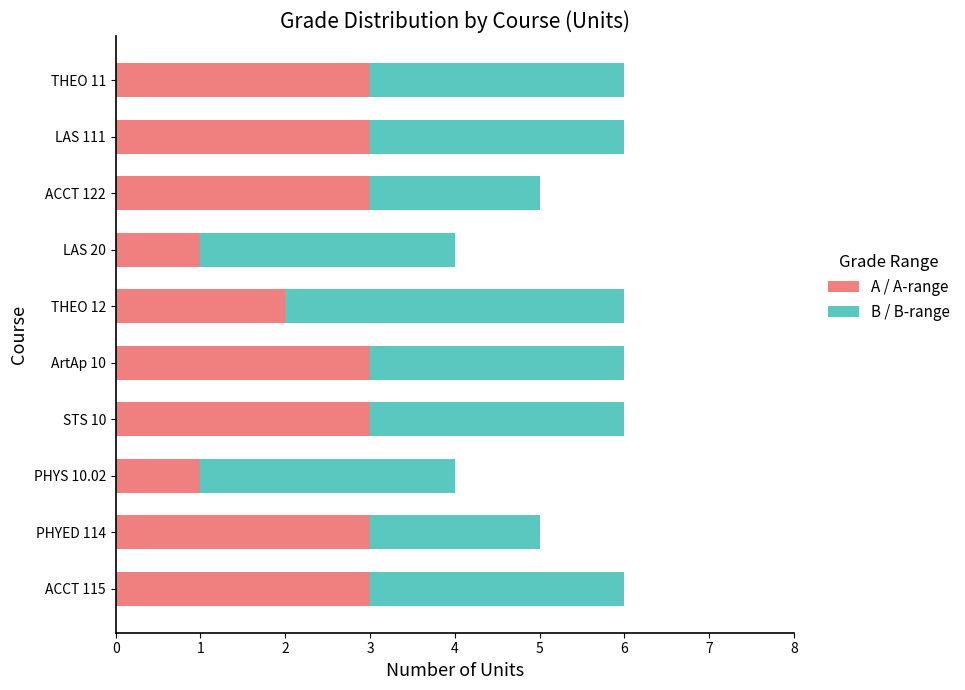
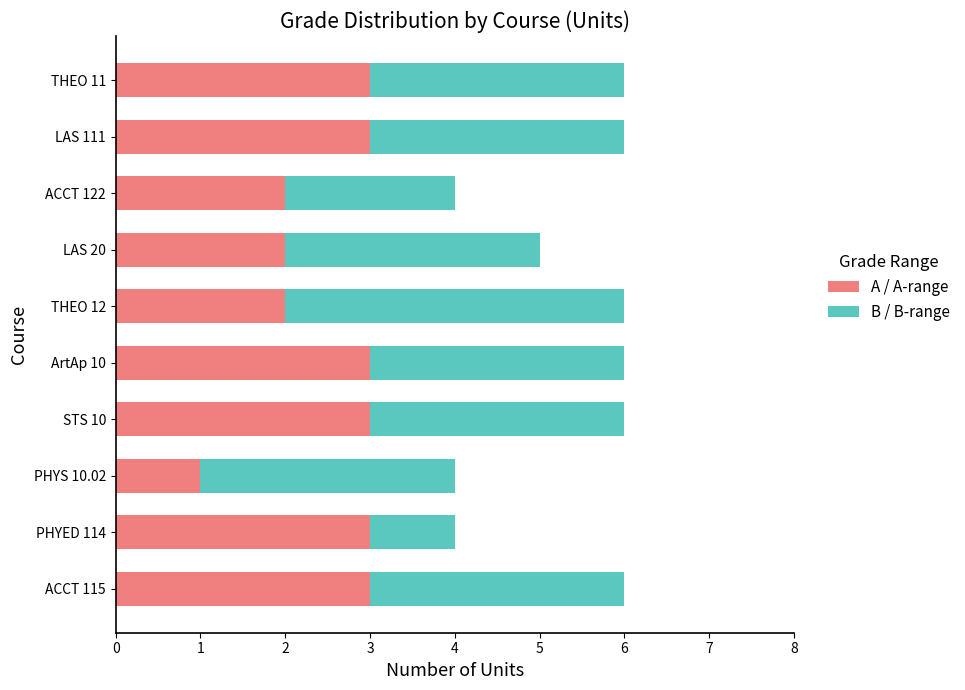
A / A-range, ACCT 122: 3 -> 2
A / A-range, LAS 20: 1 -> 2
B / B-range, PHYED 114: 2 -> 1
